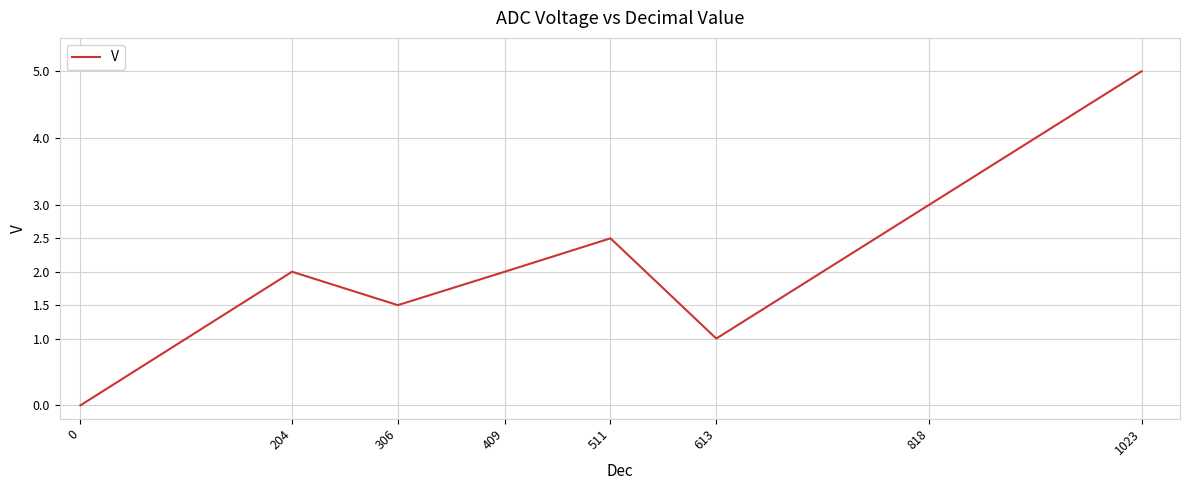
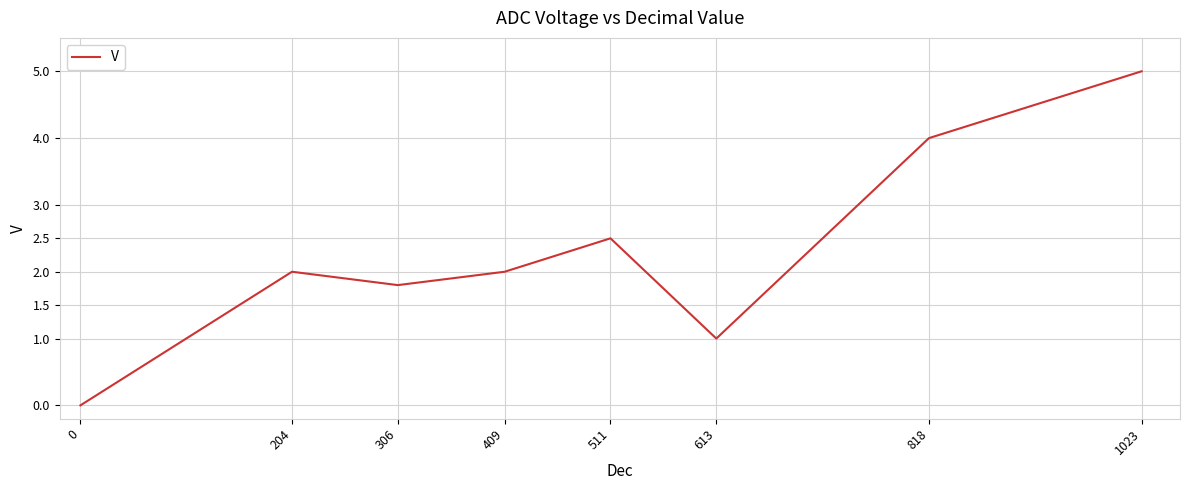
306: 1.5 -> 1.8
818: 3 -> 4
